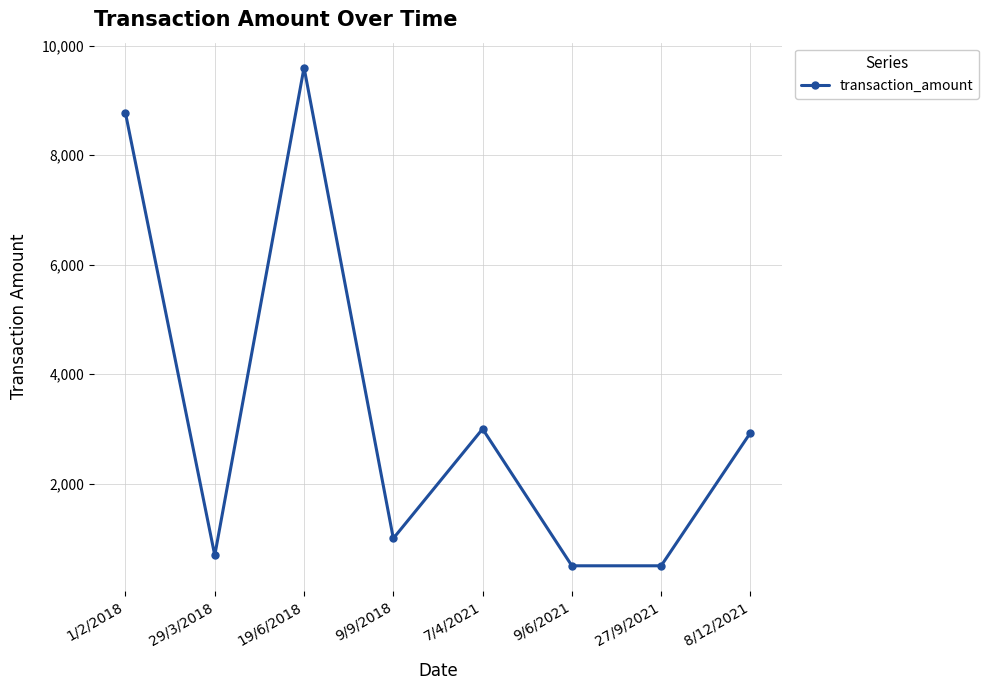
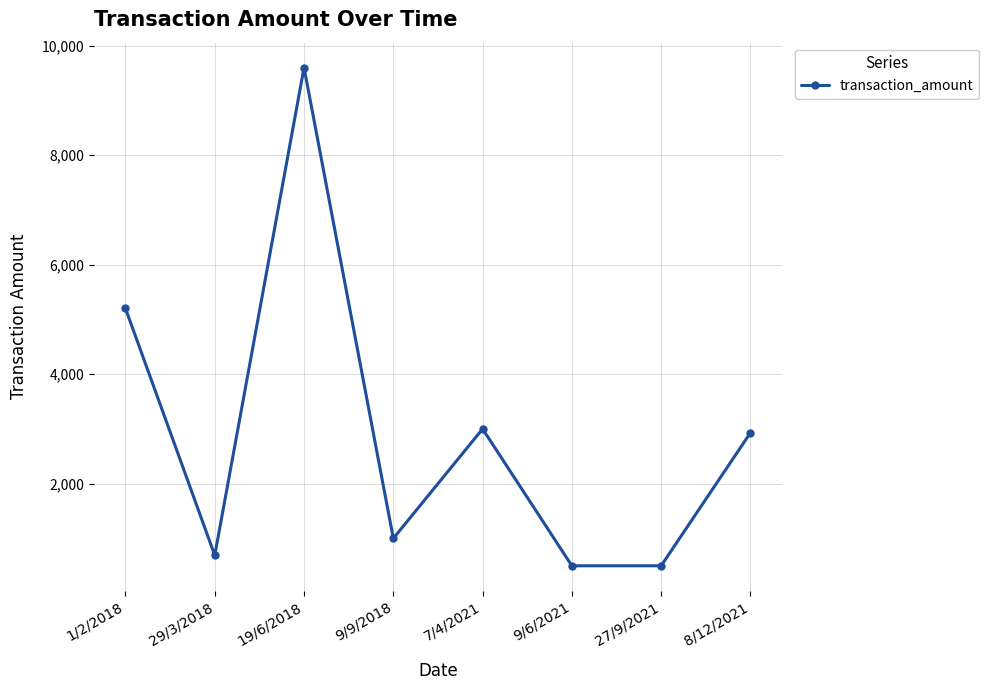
1/2/2018: 8,800 -> 5,200
